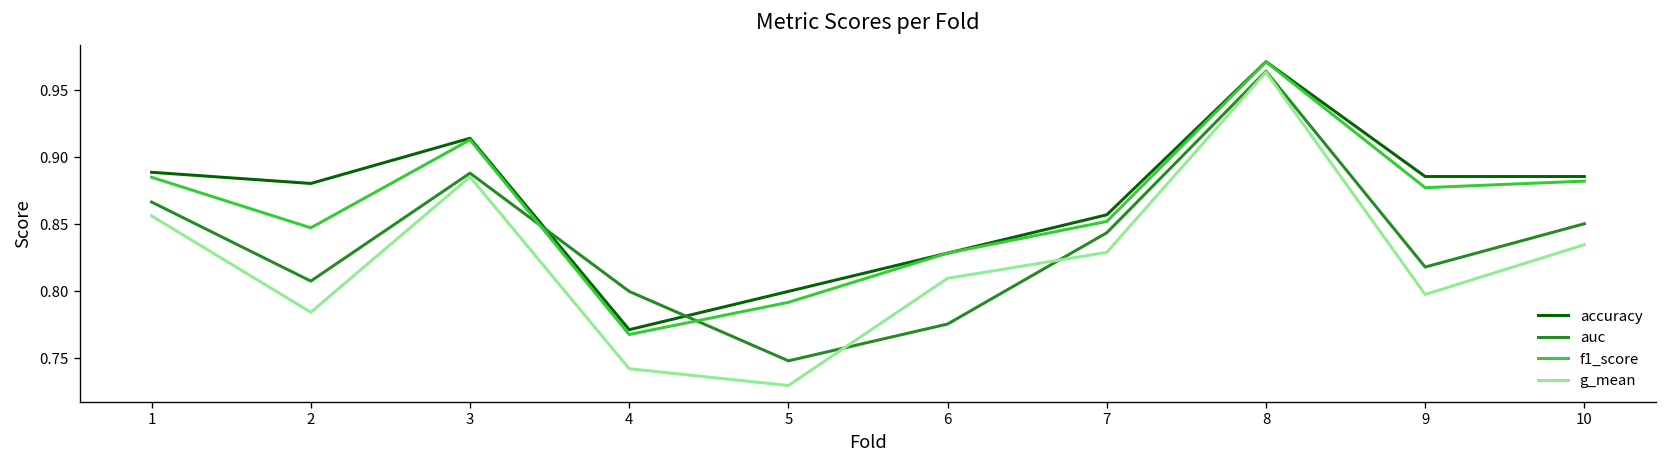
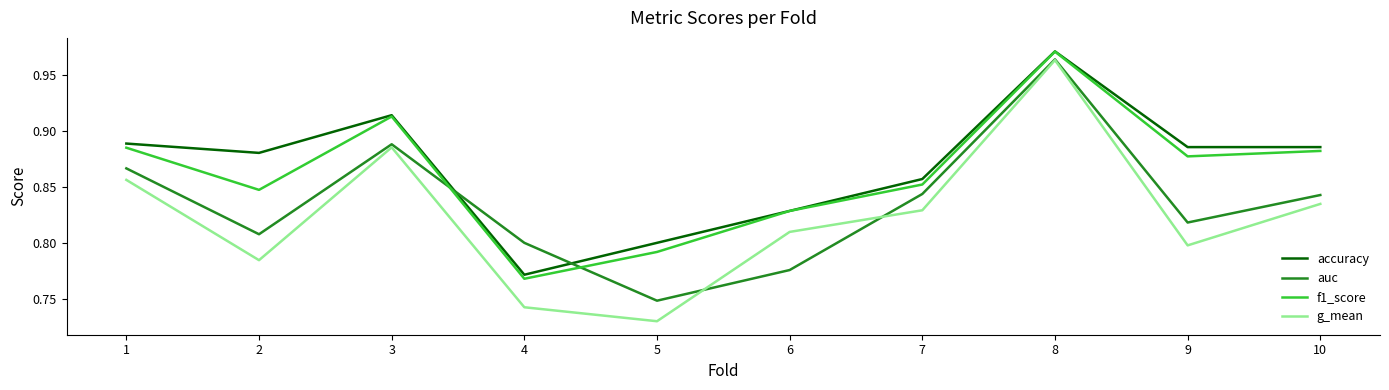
auc, 10: 0.850 -> 0.843
